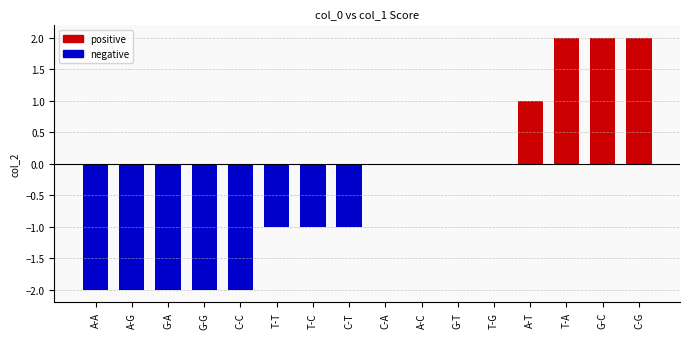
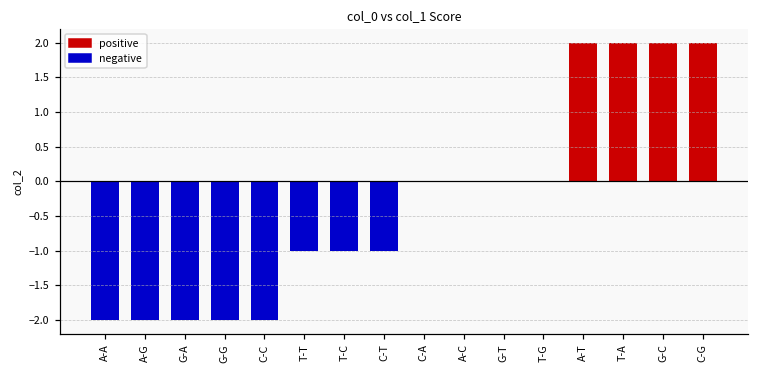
A-T: 1 -> 2
